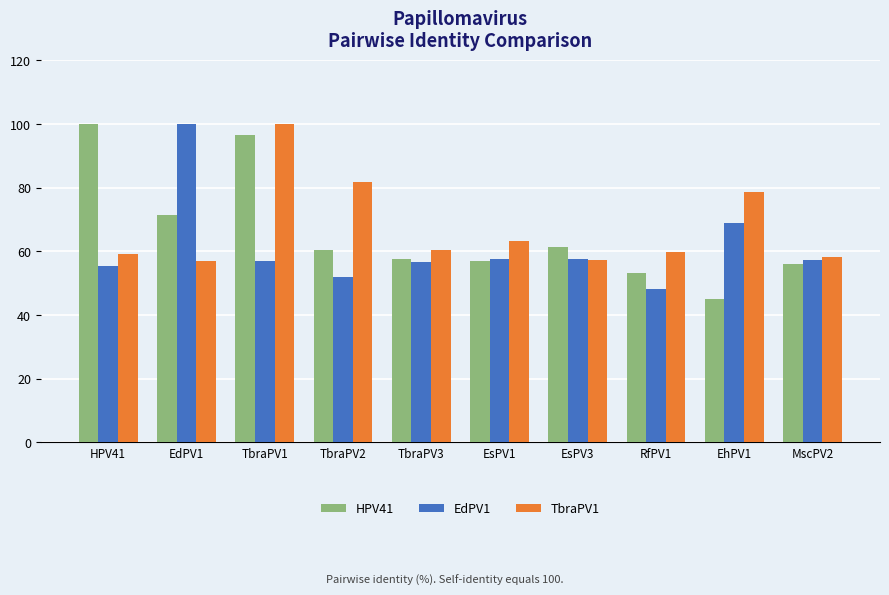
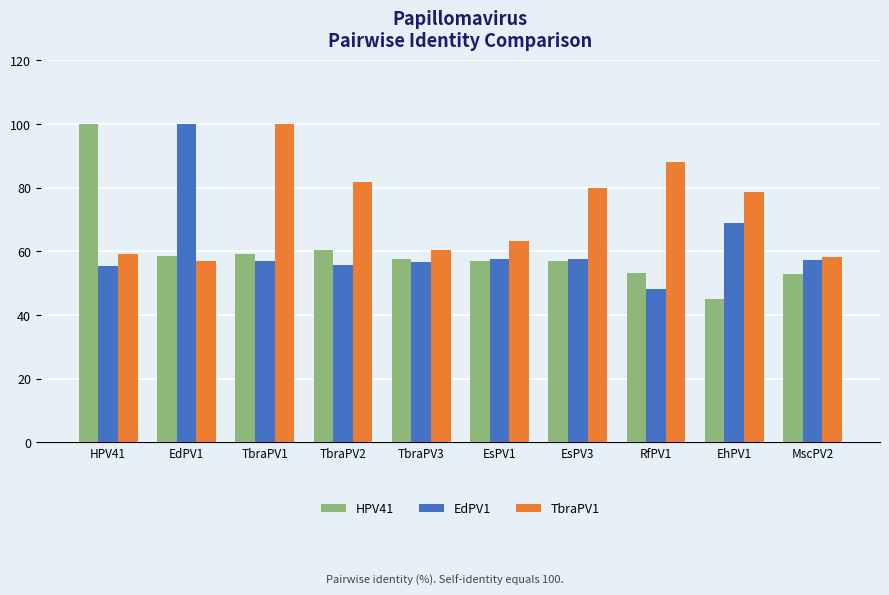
HPV41, EdPV1: 71 -> 59
HPV41, TbraPV1: 97 -> 59
EdPV1, TbraPV2: 52 -> 56
HPV41, EsPV3: 61 -> 57
TbraPV1, EsPV3: 57 -> 80
TbraPV1, RfPV1: 60 -> 88
HPV41, MscPV2: 56 -> 53
